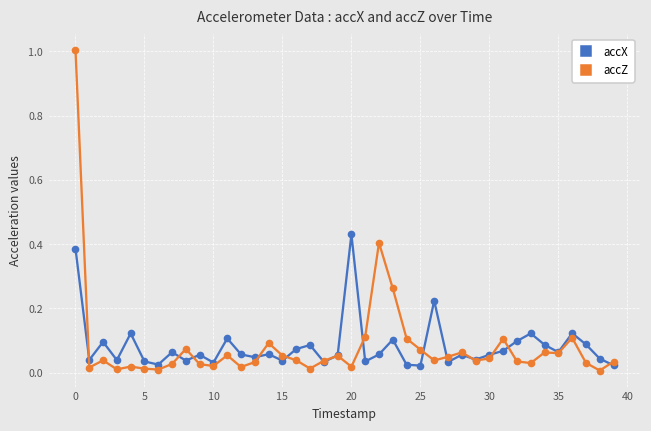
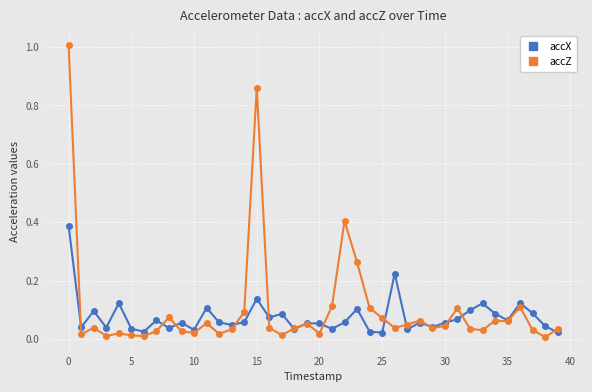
accX, 15: 0.04 -> 0.14
accZ, 15: 0.05 -> 0.86
accX, 20: 0.43 -> 0.05
